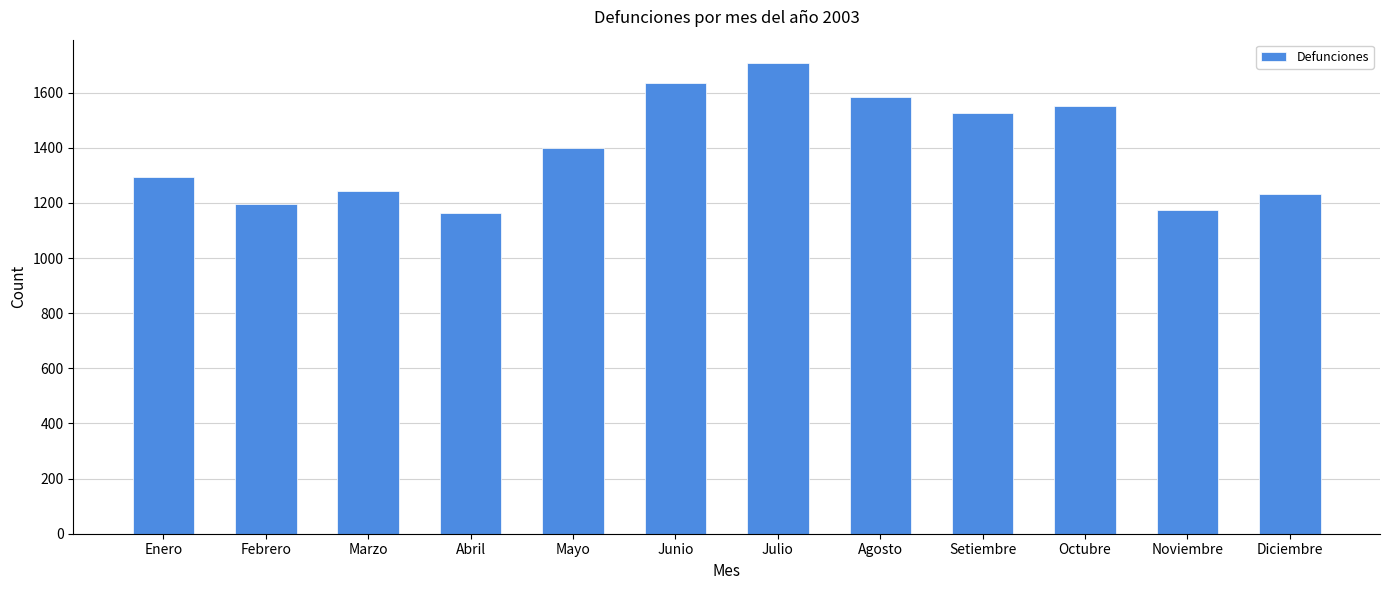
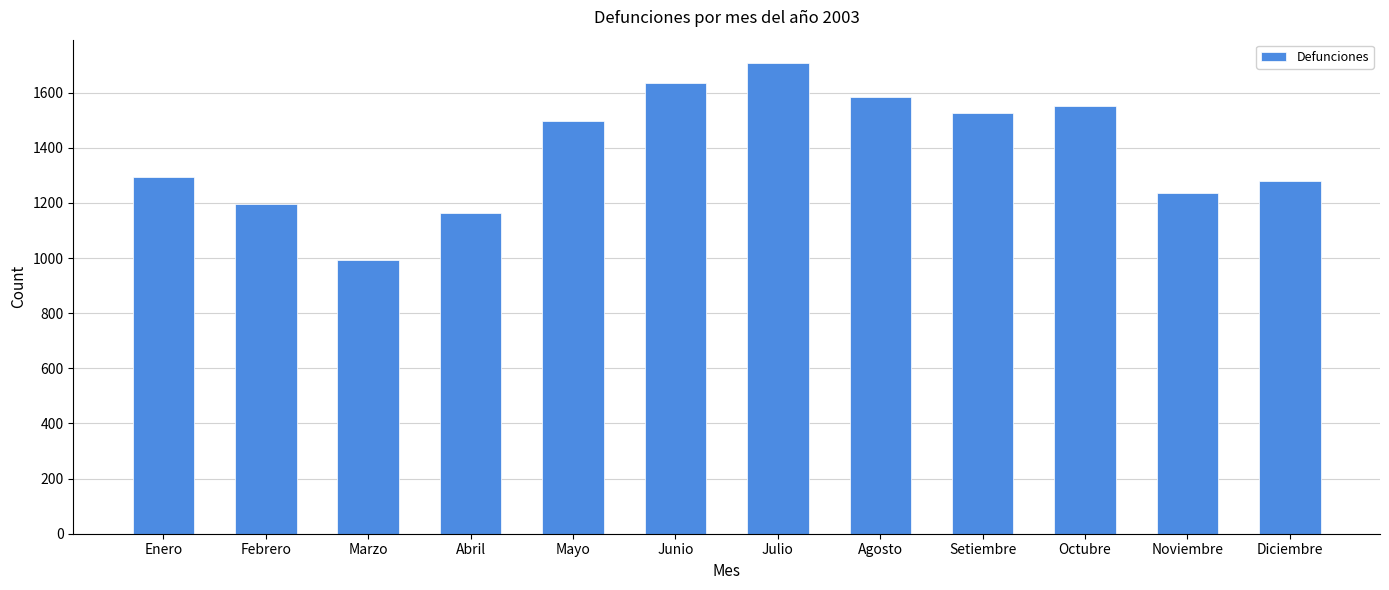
Marzo: 1250 -> 990
Mayo: 1400 -> 1500
Noviembre: 1180 -> 1240
Diciembre: 1230 -> 1280
